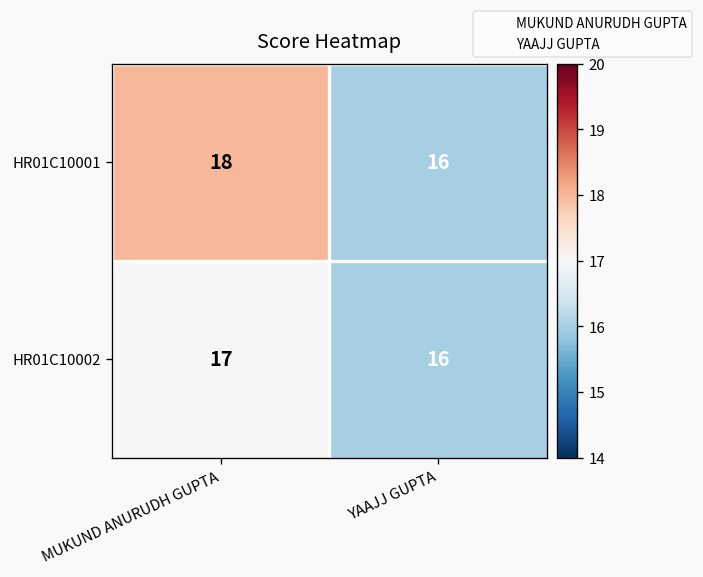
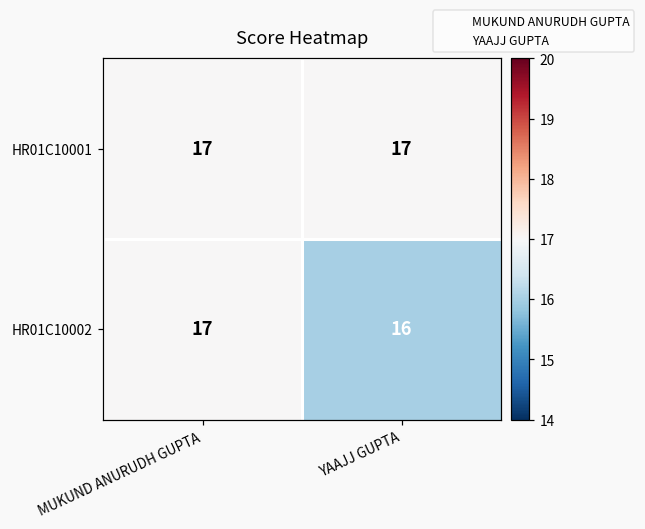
HR01C10001, MUKUND ANURUDH GUPTA: 18 -> 17
HR01C10001, YAAJJ GUPTA: 16 -> 17
